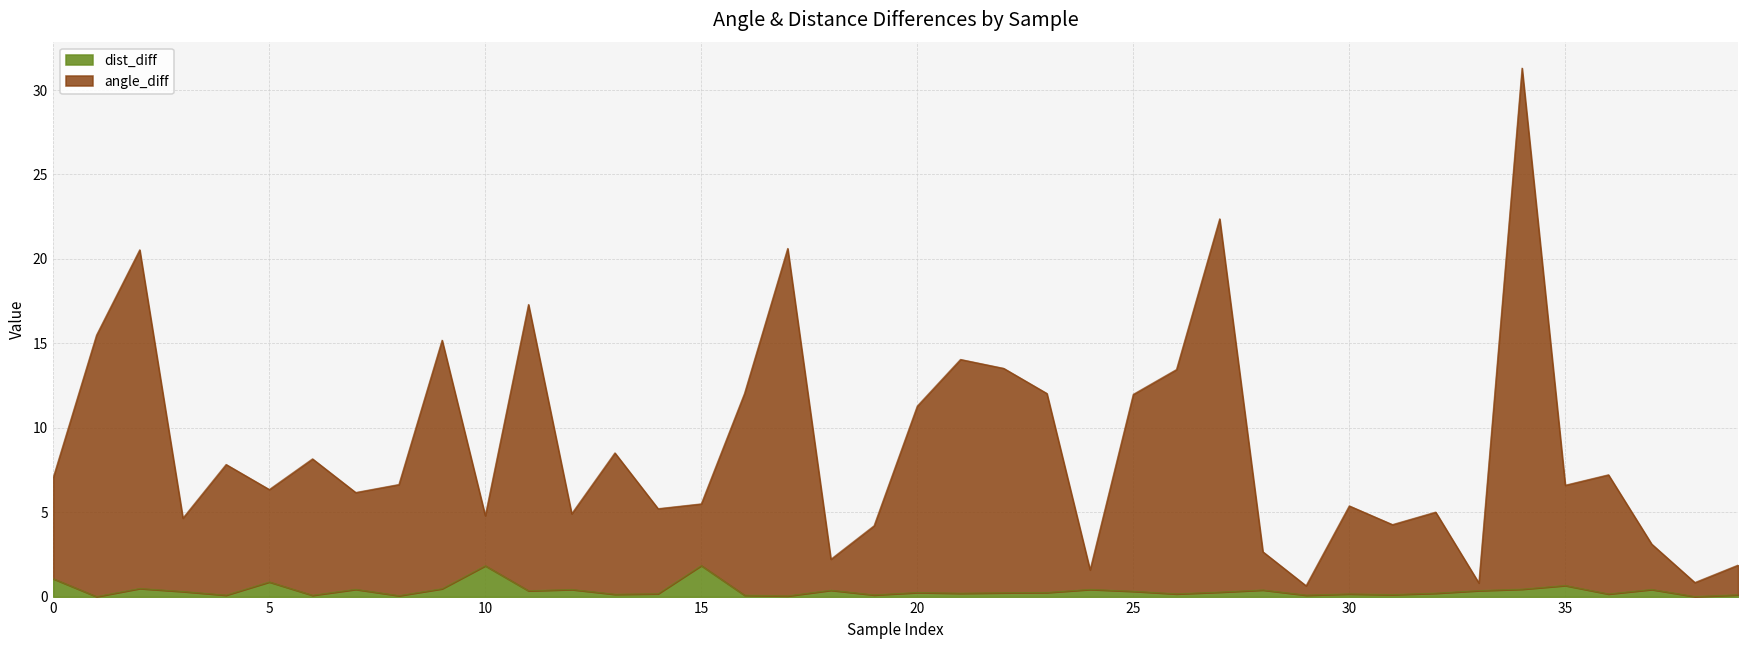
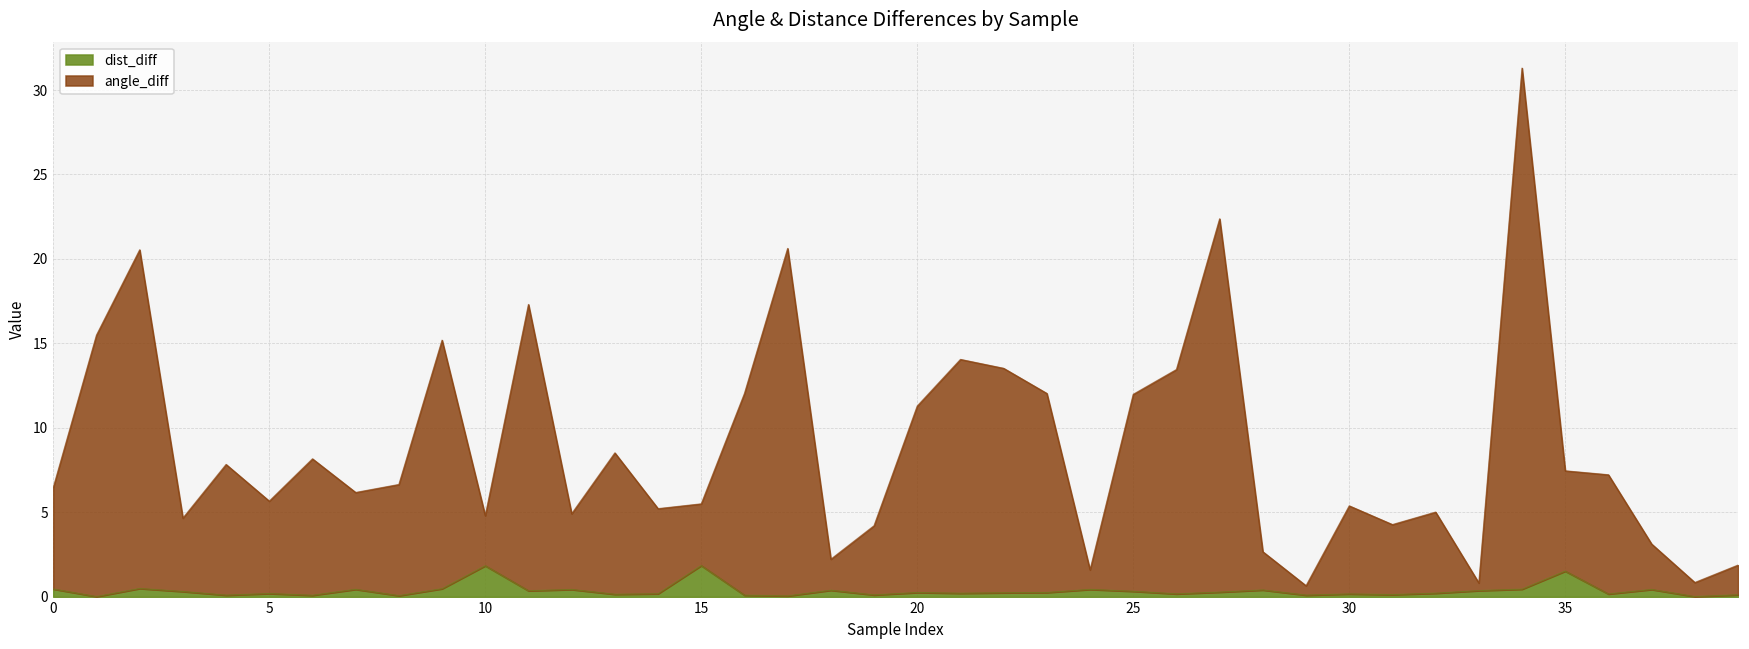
dist_diff, 0: 1.1 -> 0.5
dist_diff, 5: 0.9 -> 0.2
dist_diff, 35: 0.7 -> 1.5
